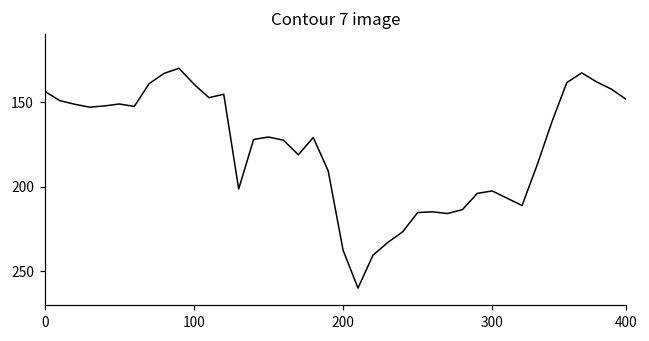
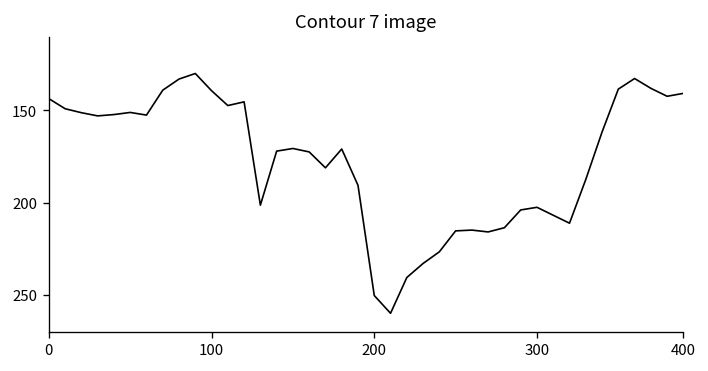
200: 238 -> 250
400: 149 -> 141
